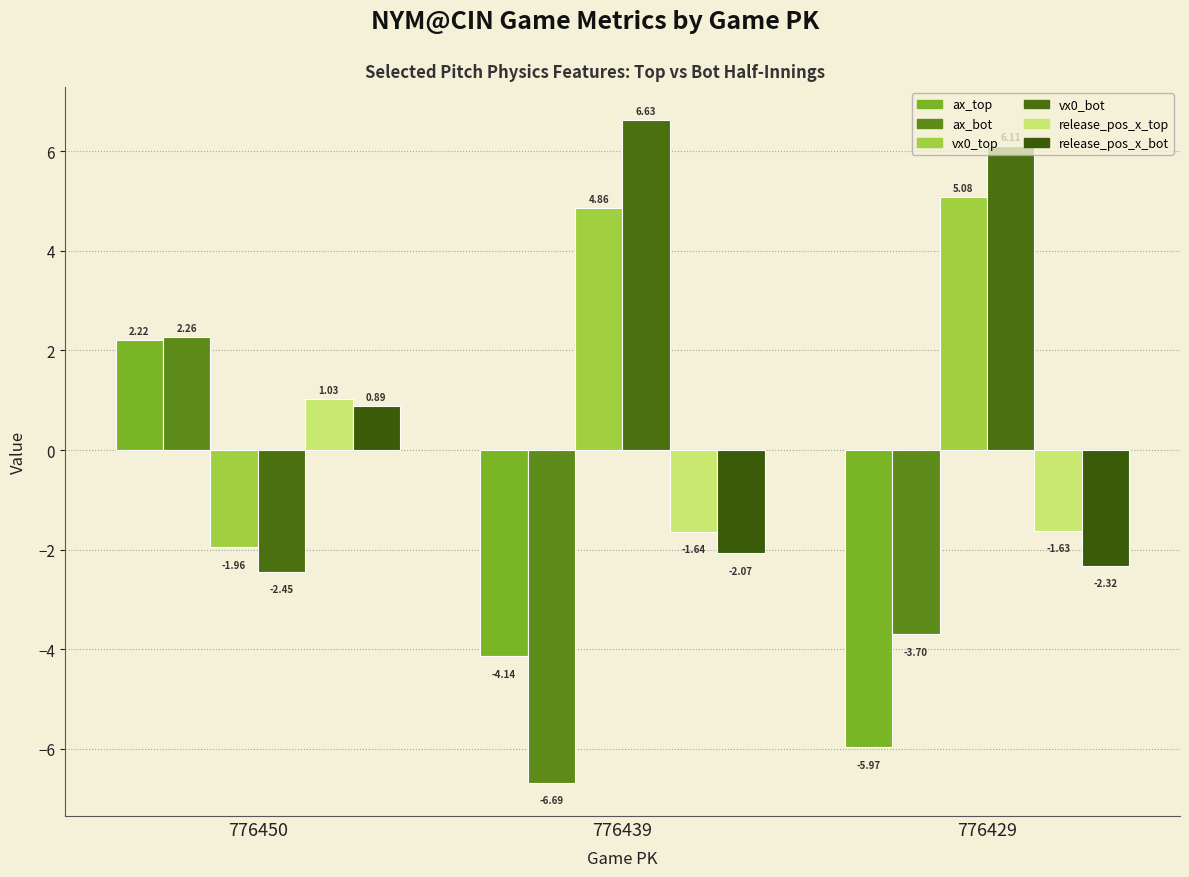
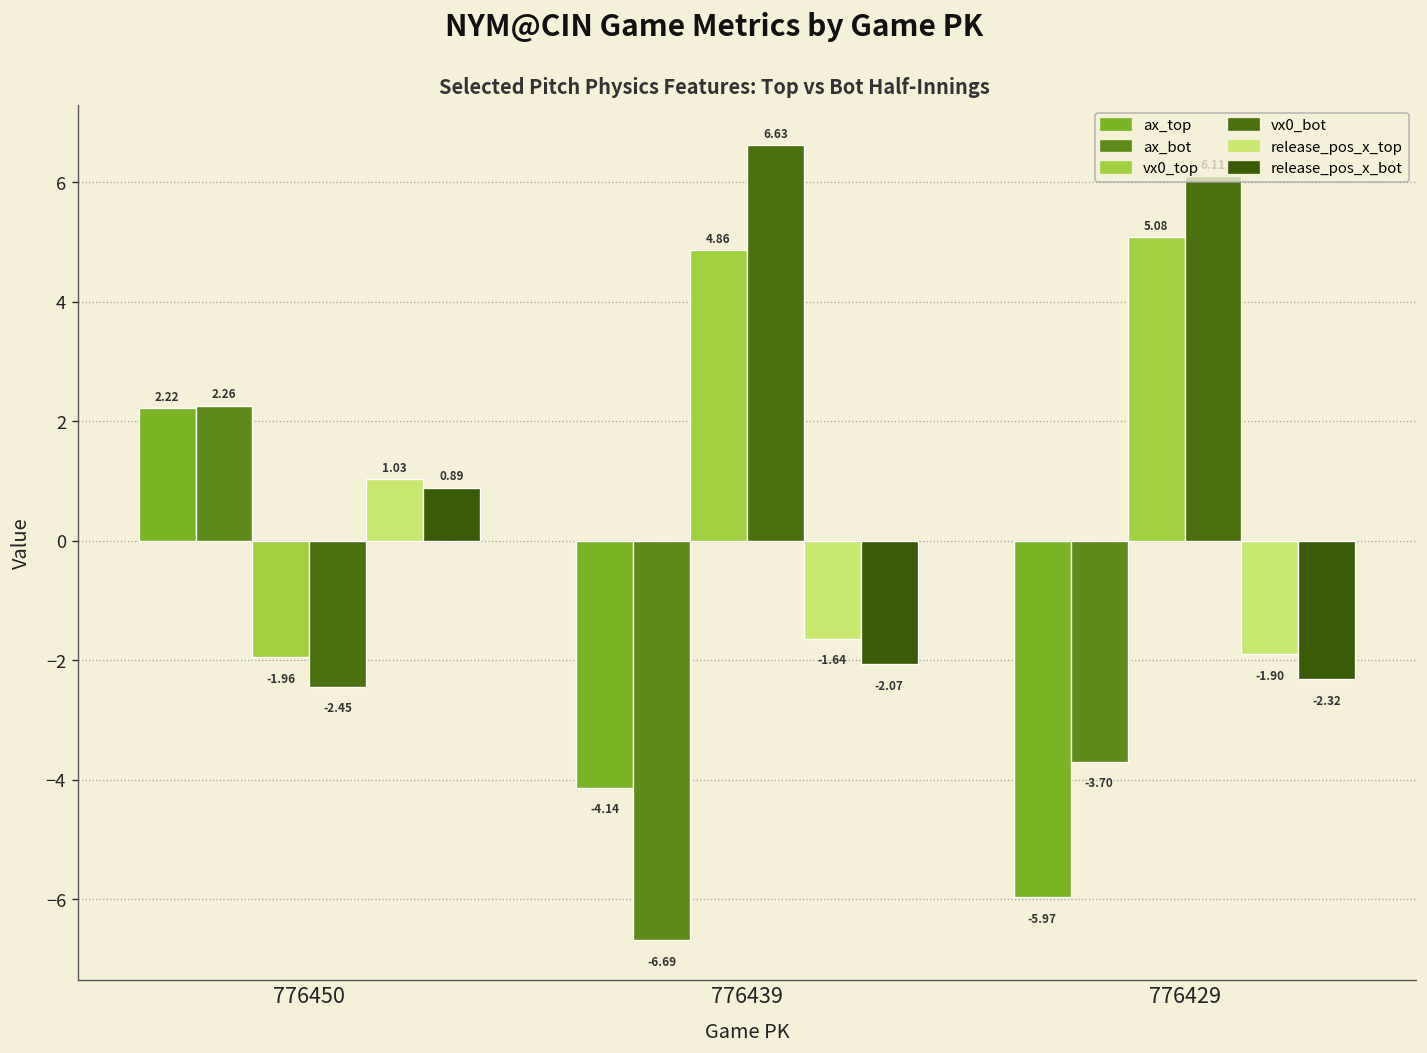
release_pos_x_top, 776429: -1.63 -> -1.90
